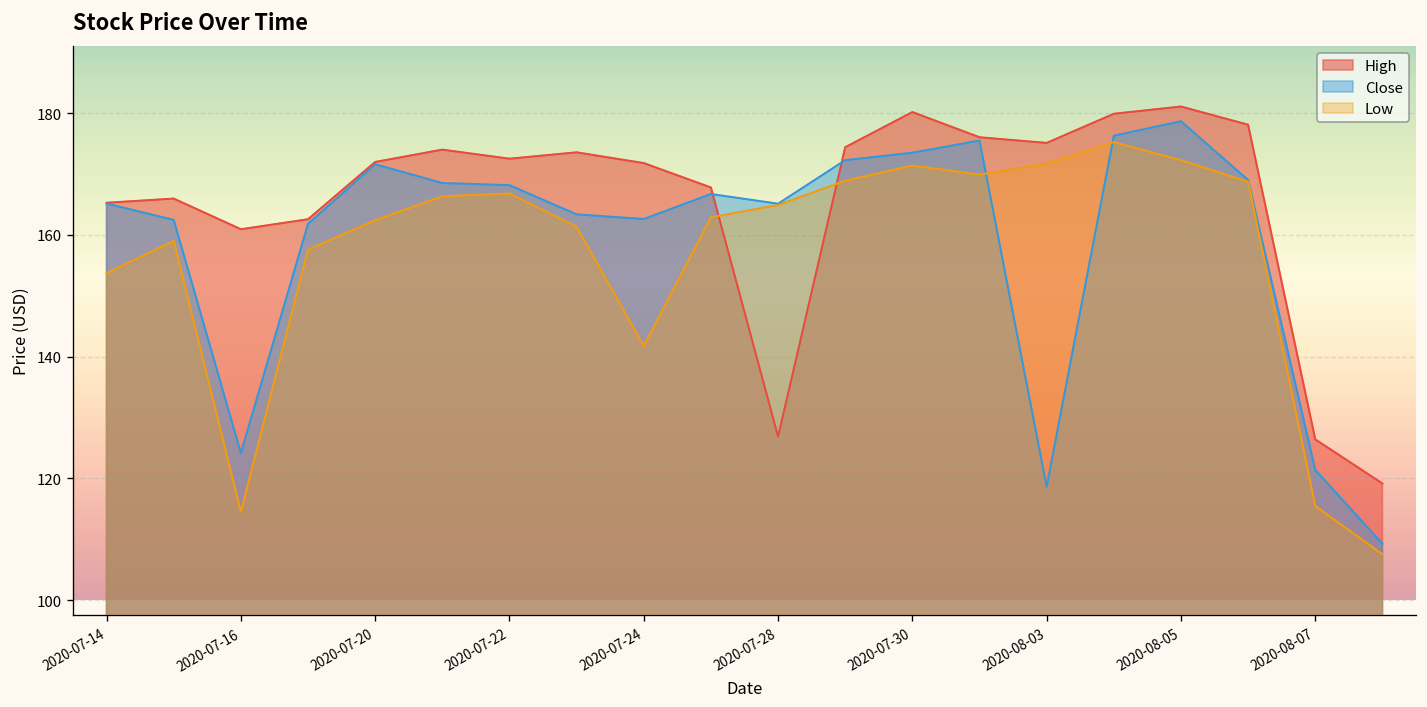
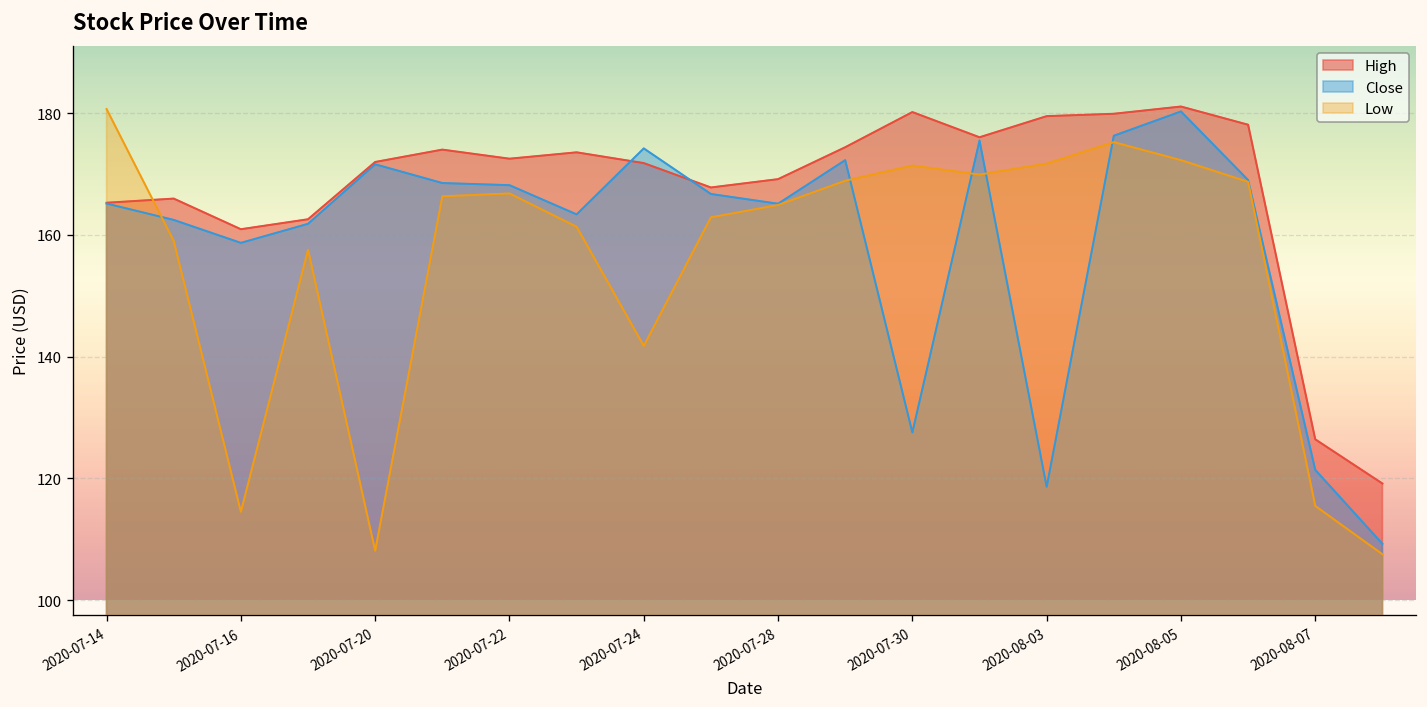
Low, 2020-07-14: 154 -> 181
Close, 2020-07-16: 124 -> 159
Low, 2020-07-20: 162 -> 108
Close, 2020-07-24: 163 -> 174
High, 2020-07-28: 127 -> 169
Close, 2020-07-30: 173 -> 128
High, 2020-08-03: 175 -> 180
Close, 2020-08-05: 179 -> 180
